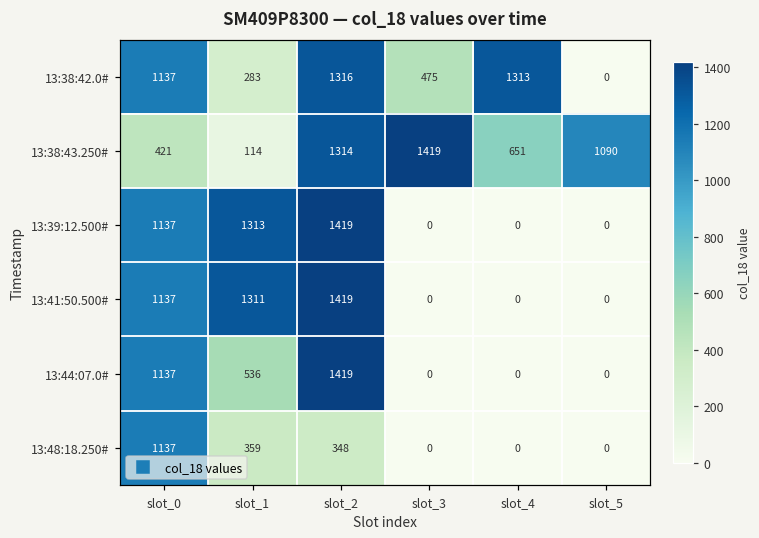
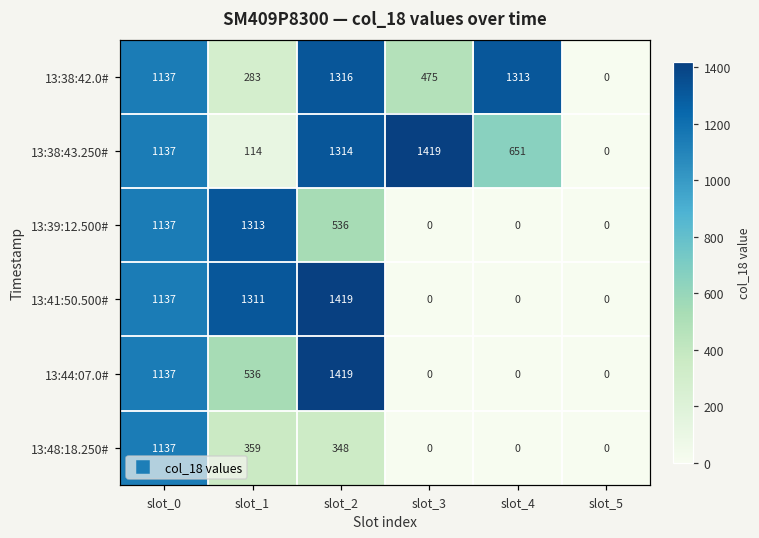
13:38:43.250#, slot_0: 421 -> 1137
13:38:43.250#, slot_5: 1090 -> 0
13:39:12.500#, slot_2: 1419 -> 536
